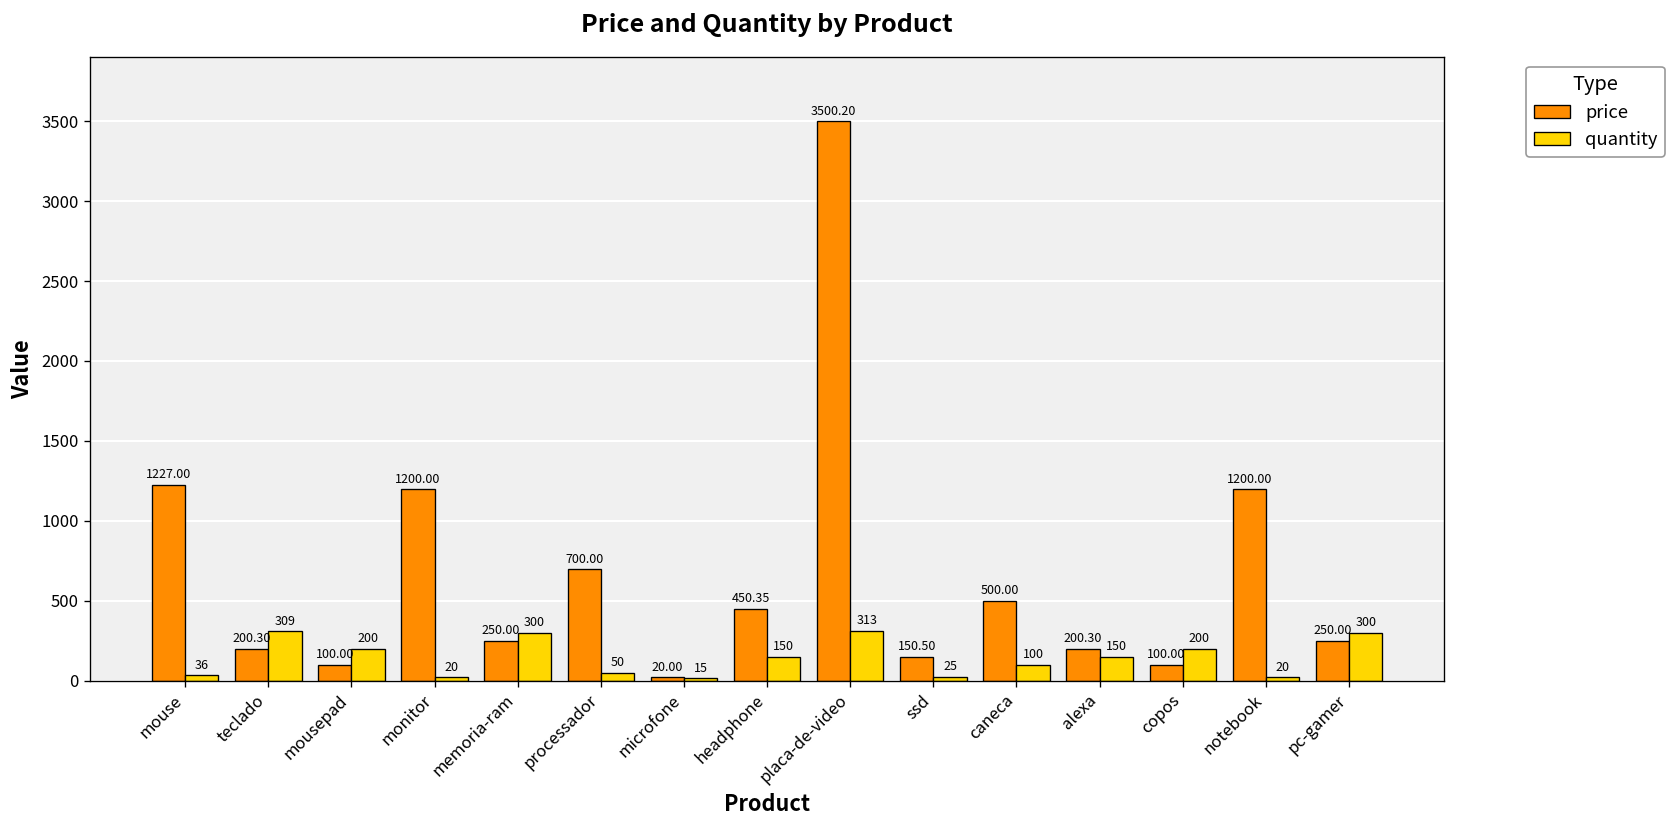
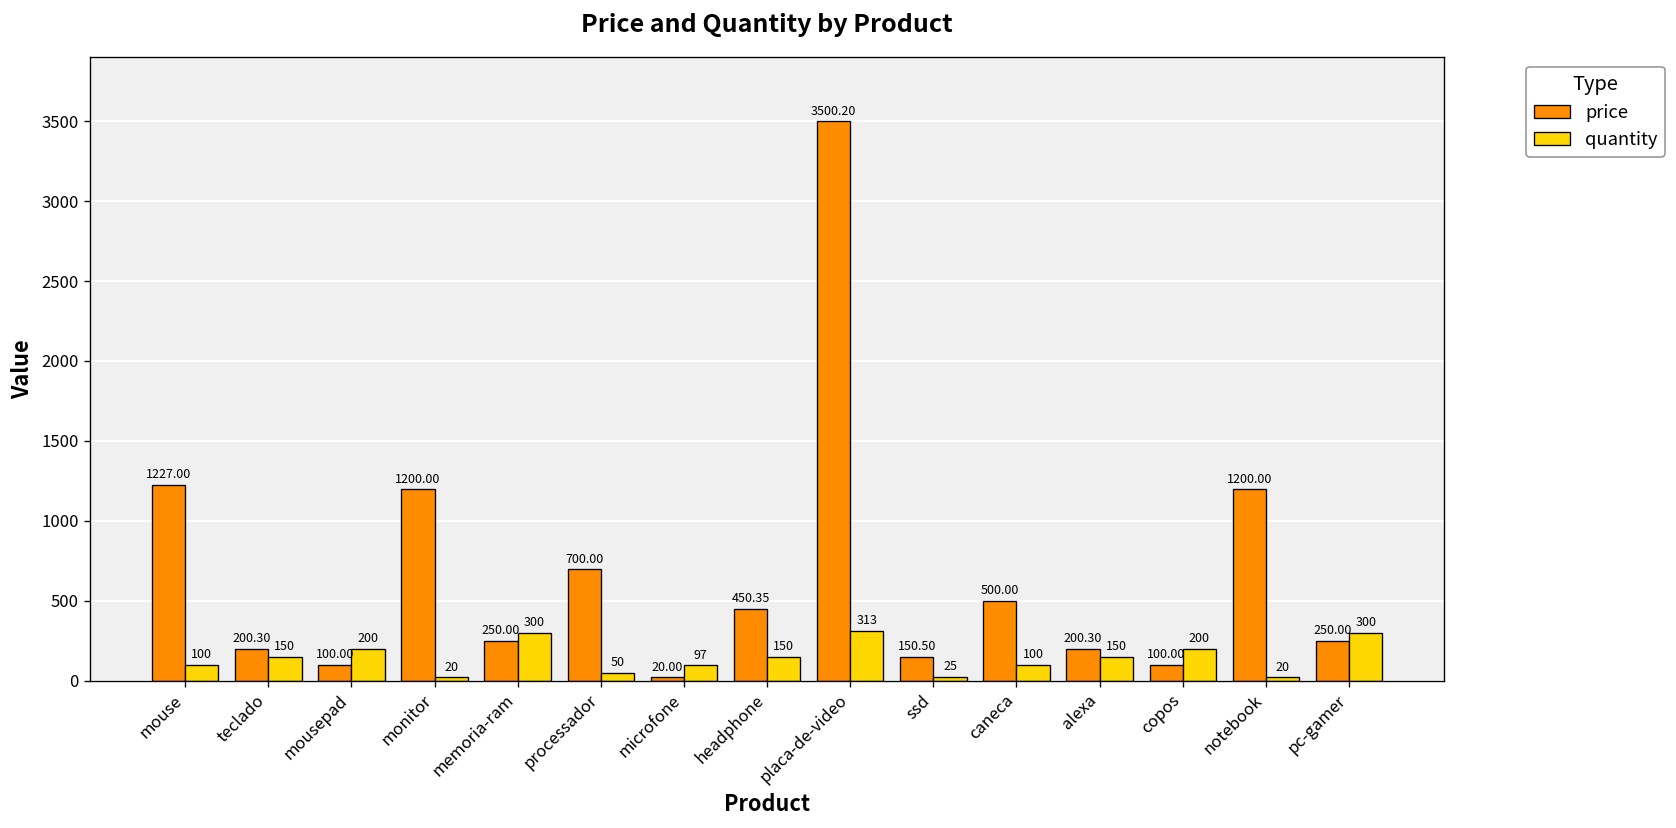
quantity, mouse: 36 -> 100
quantity, teclado: 309 -> 150
quantity, microfone: 15 -> 97
